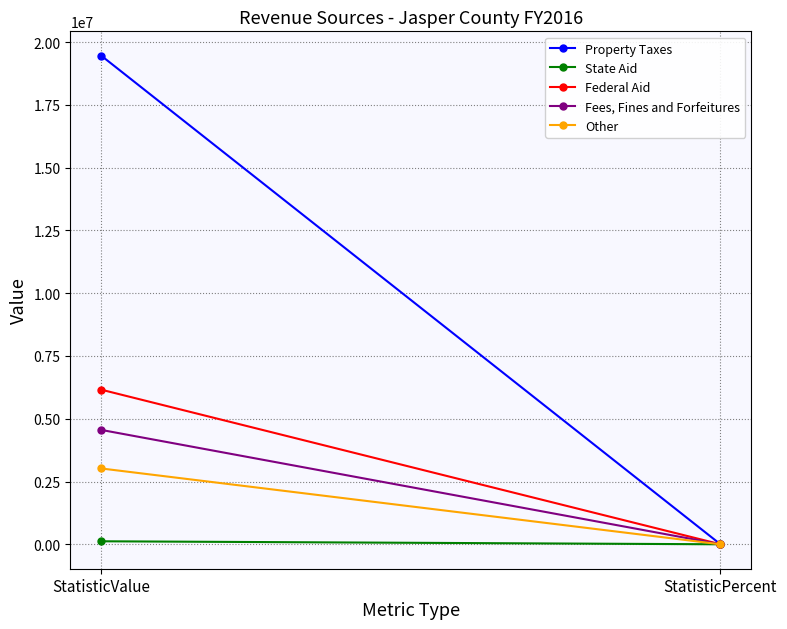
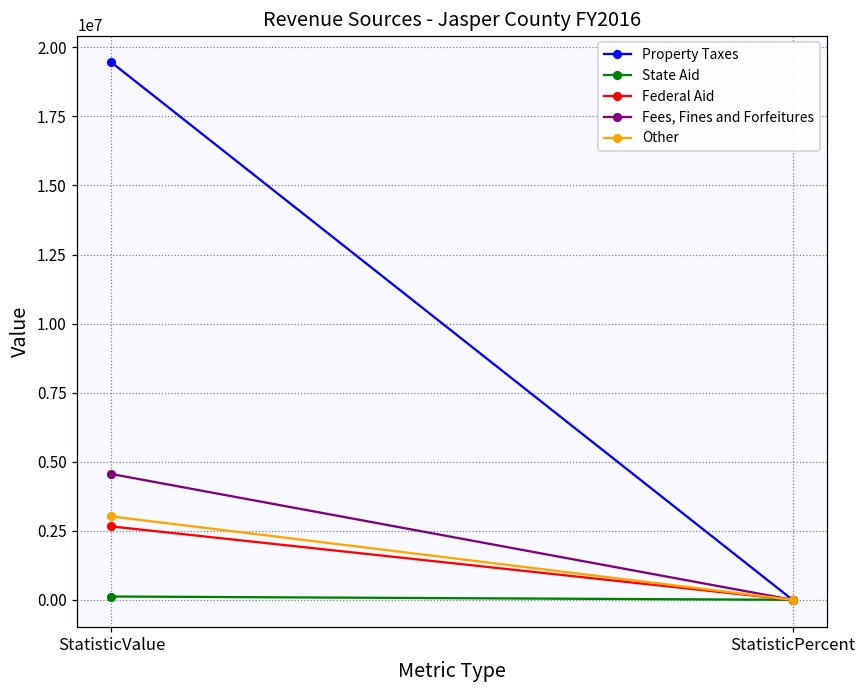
Federal Aid, StatisticValue: 6200000 -> 2700000
